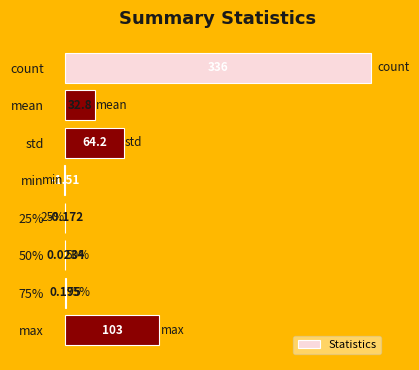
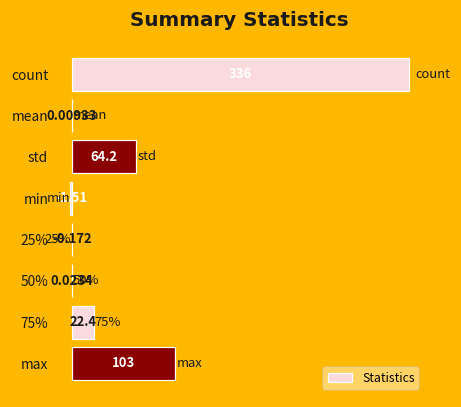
mean: 32.8 -> 0.00933
75%: 0.195 -> 22.4
